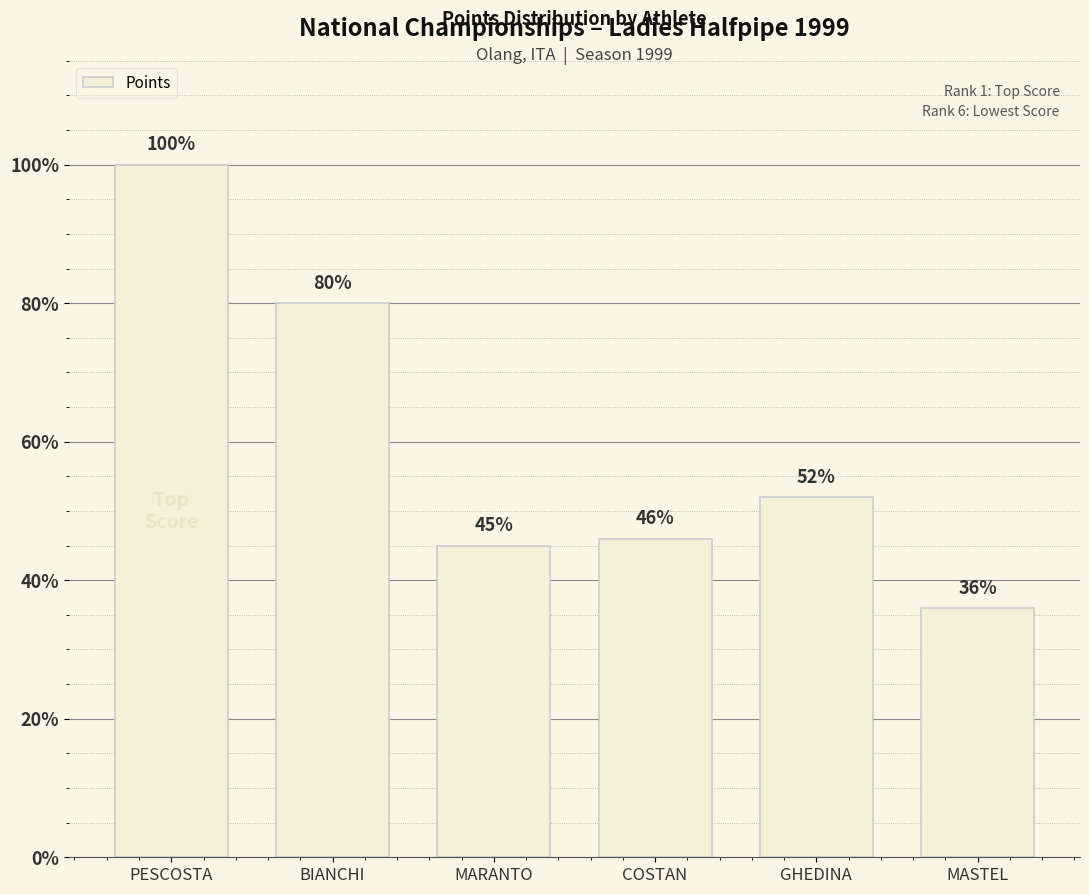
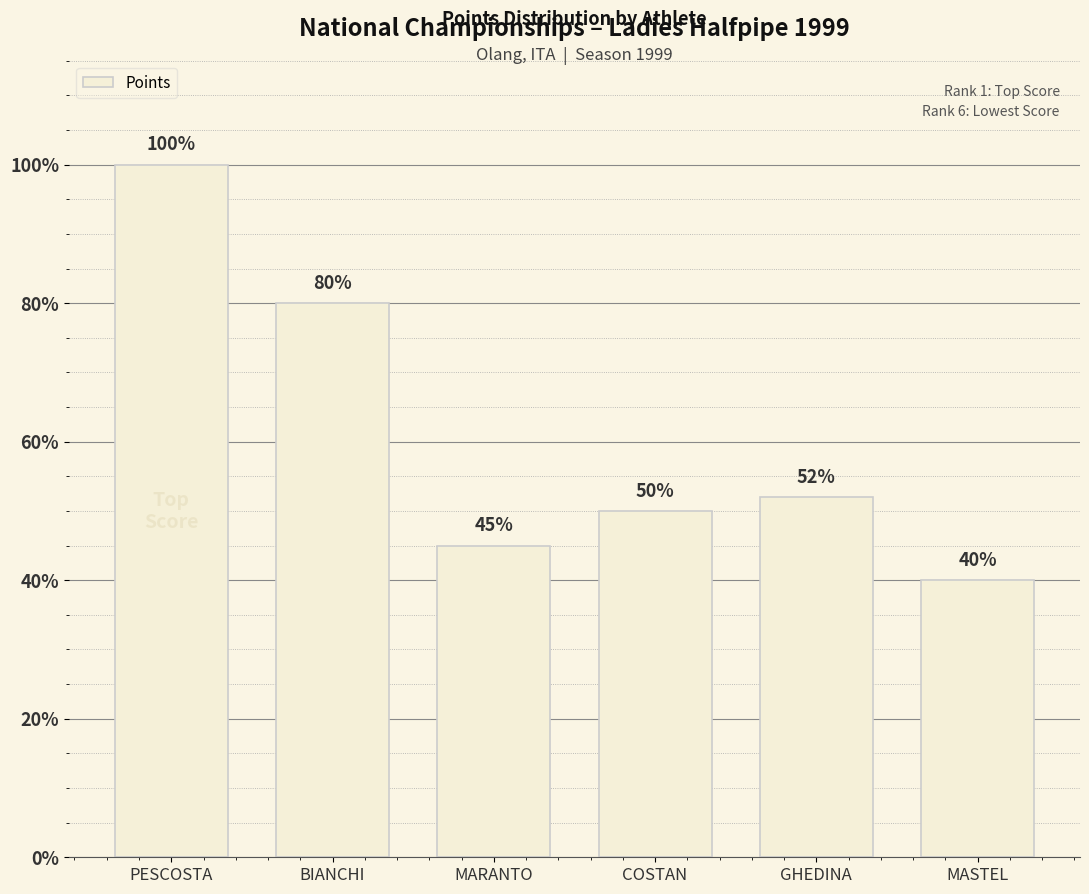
COSTAN: 46% -> 50%
MASTEL: 36% -> 40%
